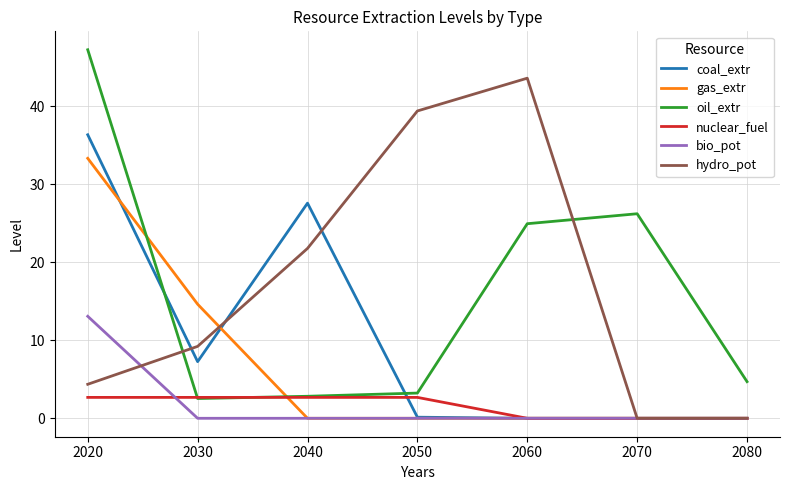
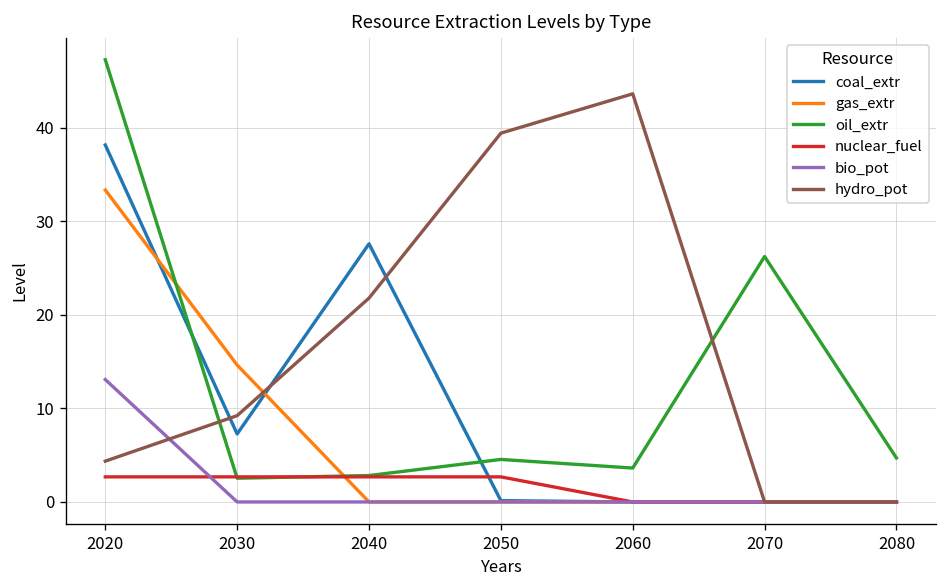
coal_extr, 2020: 36 -> 38
oil_extr, 2050: 3 -> 5
oil_extr, 2060: 25 -> 4
